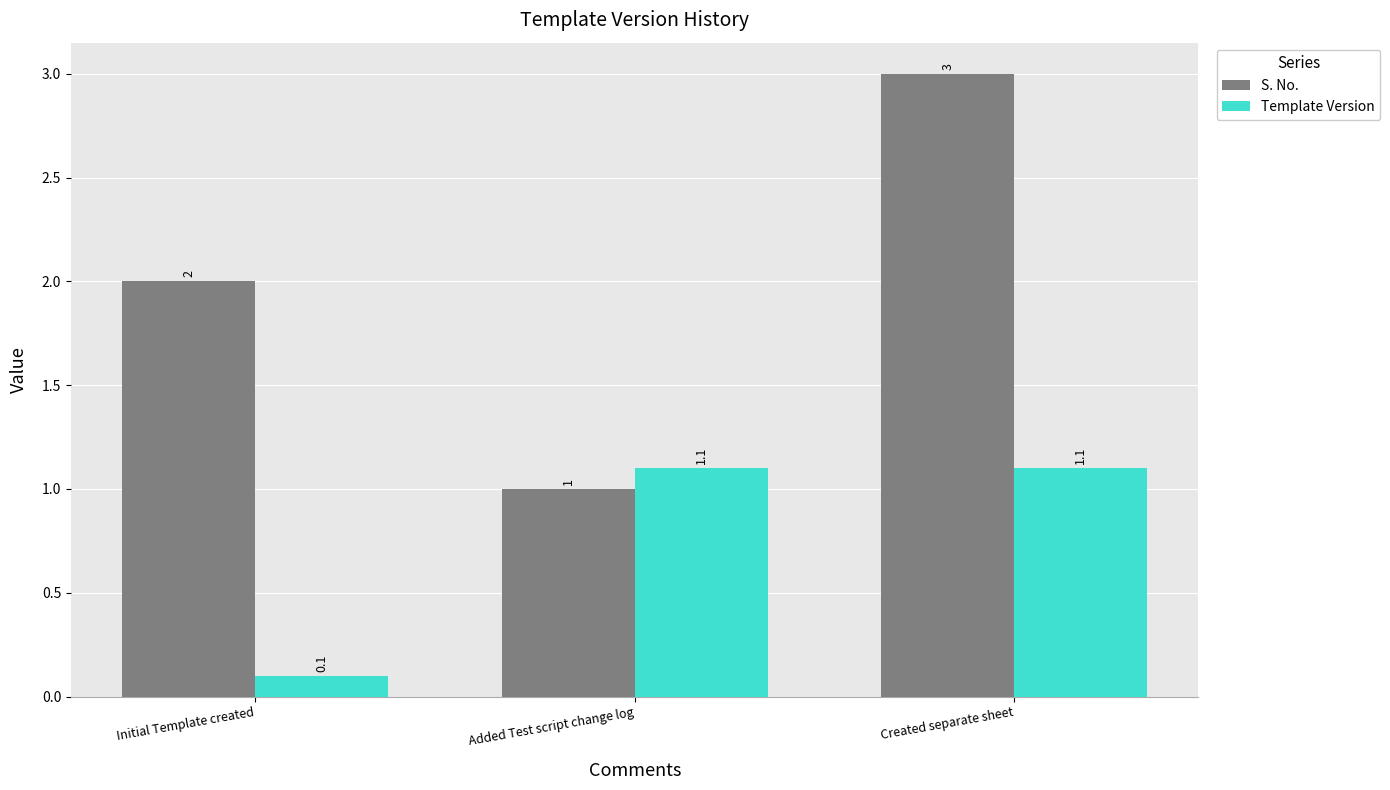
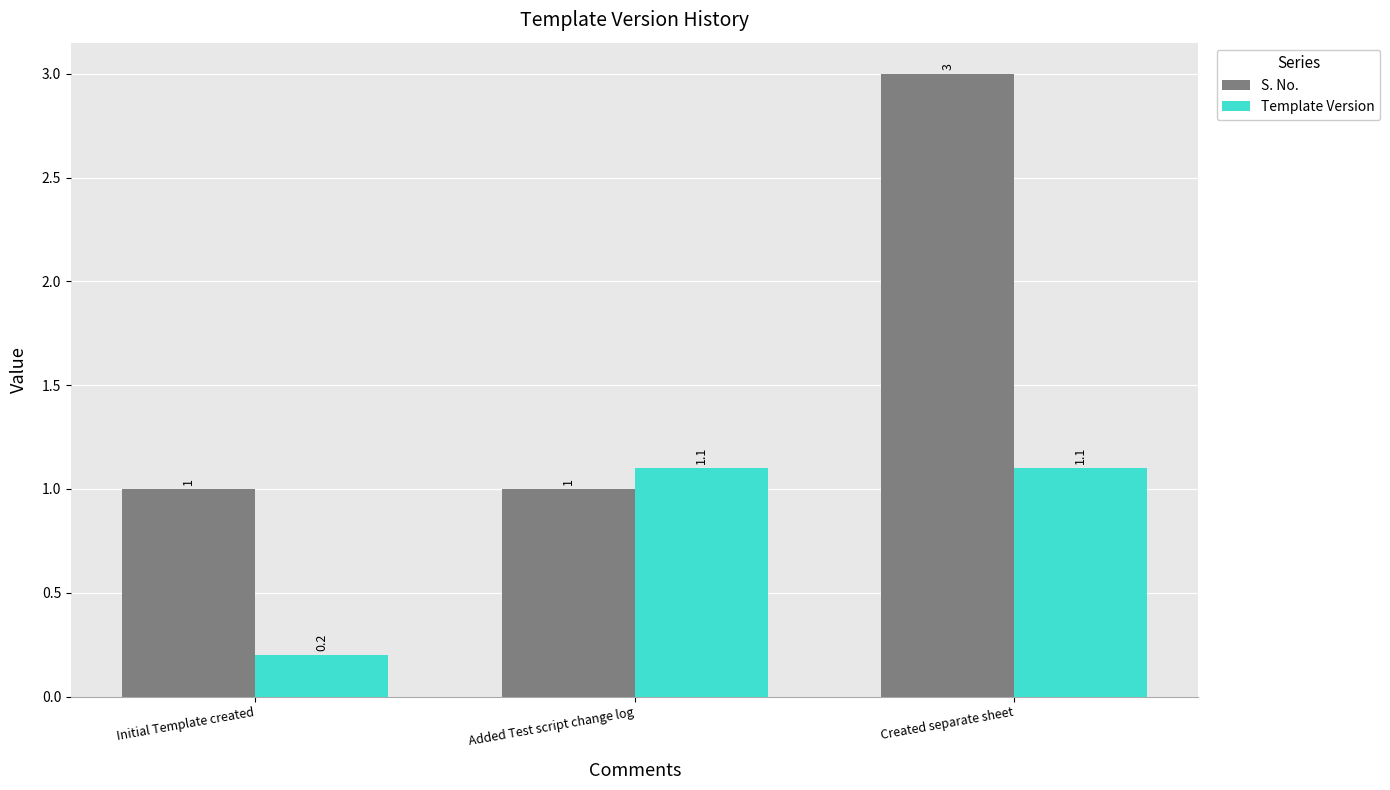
S. No., Initial Template created: 2 -> 1
Template Version, Initial Template created: 0.1 -> 0.2
